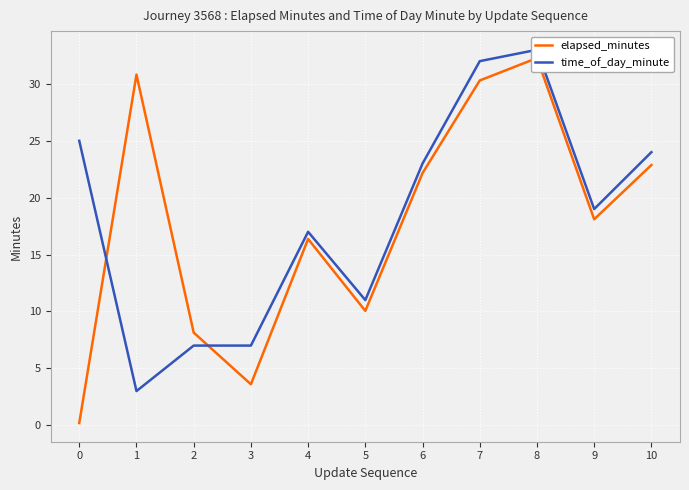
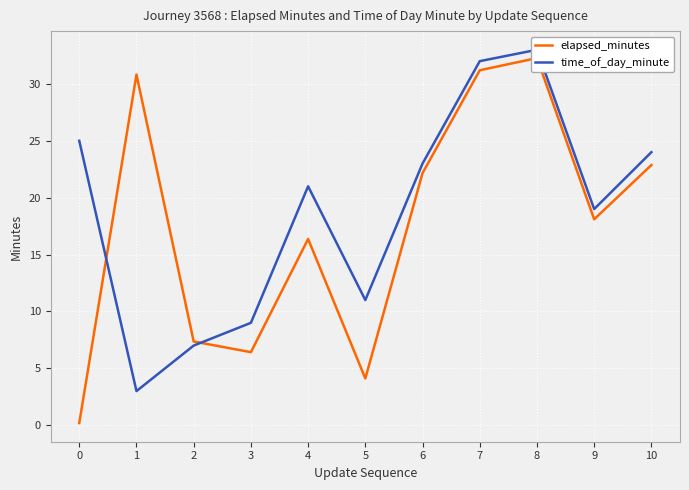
elapsed_minutes, 2: 8.1 -> 7.4
elapsed_minutes, 3: 3.6 -> 6.4
time_of_day_minute, 3: 7 -> 9
time_of_day_minute, 4: 17 -> 21
elapsed_minutes, 5: 10.1 -> 4.1
elapsed_minutes, 7: 30.3 -> 31.2
